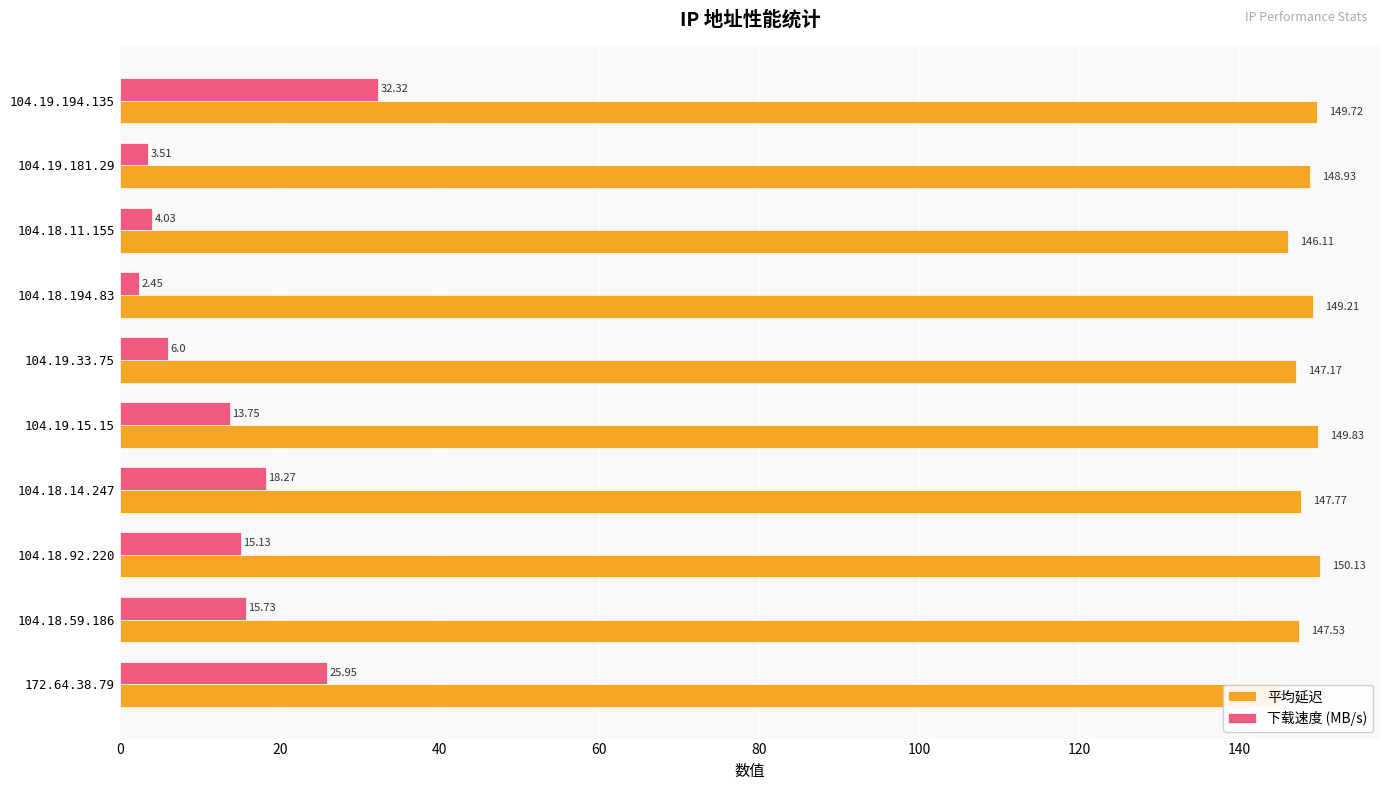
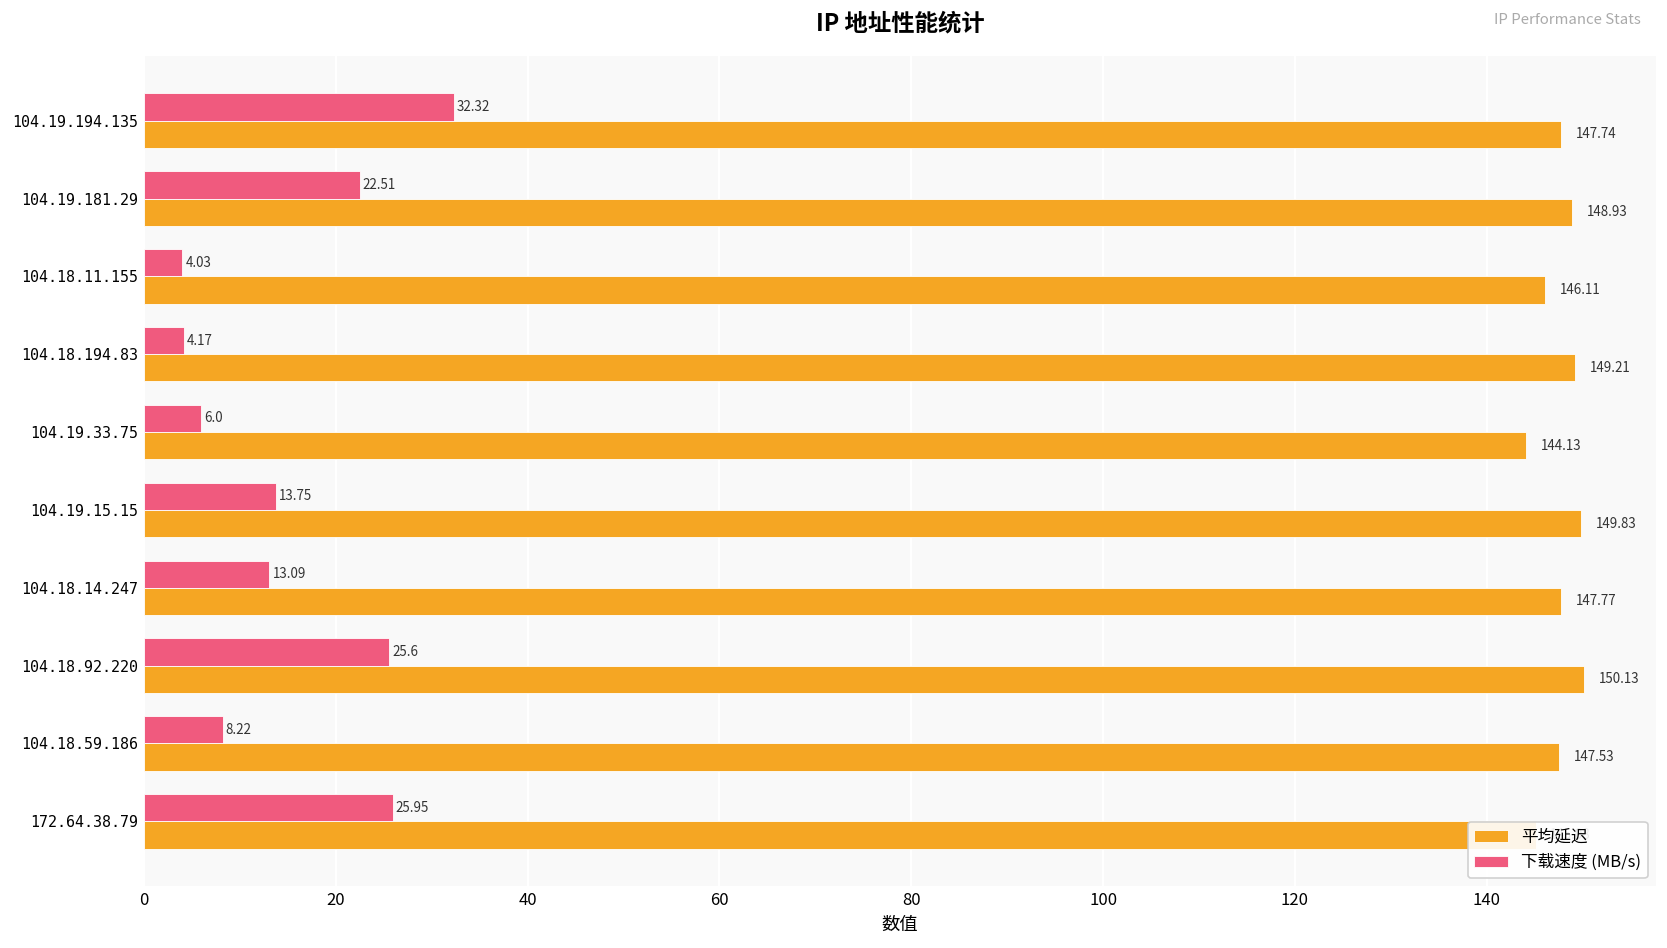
平均延迟, 104.19.194.135: 149.72 -> 147.74
下载速度 (MB/s), 104.19.181.29: 3.51 -> 22.51
下载速度 (MB/s), 104.18.194.83: 2.45 -> 4.17
平均延迟, 104.19.33.75: 147.17 -> 144.13
下载速度 (MB/s), 104.18.14.247: 18.27 -> 13.09
下载速度 (MB/s), 104.18.92.220: 15.13 -> 25.6
下载速度 (MB/s), 104.18.59.186: 15.73 -> 8.22
